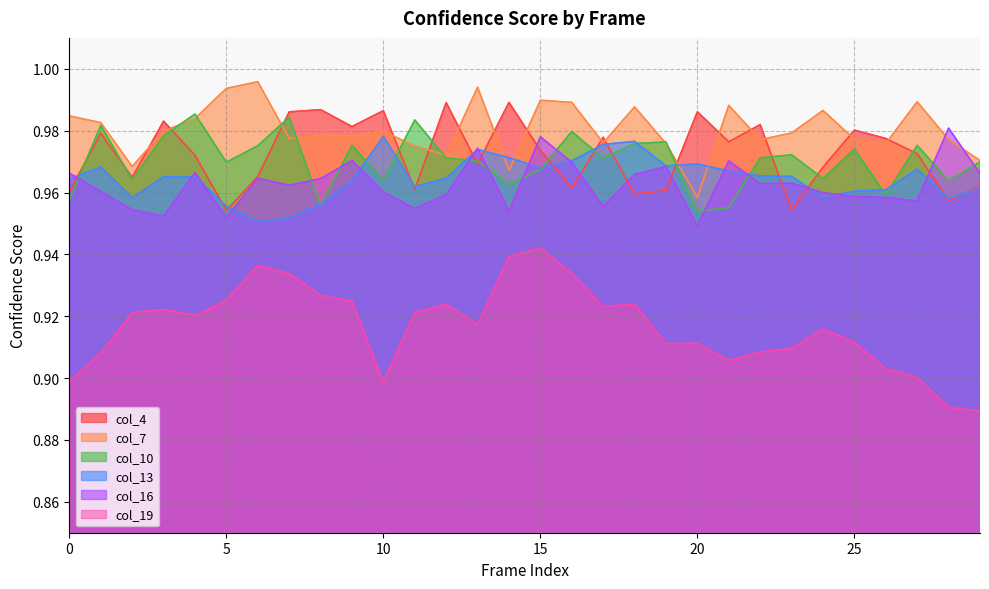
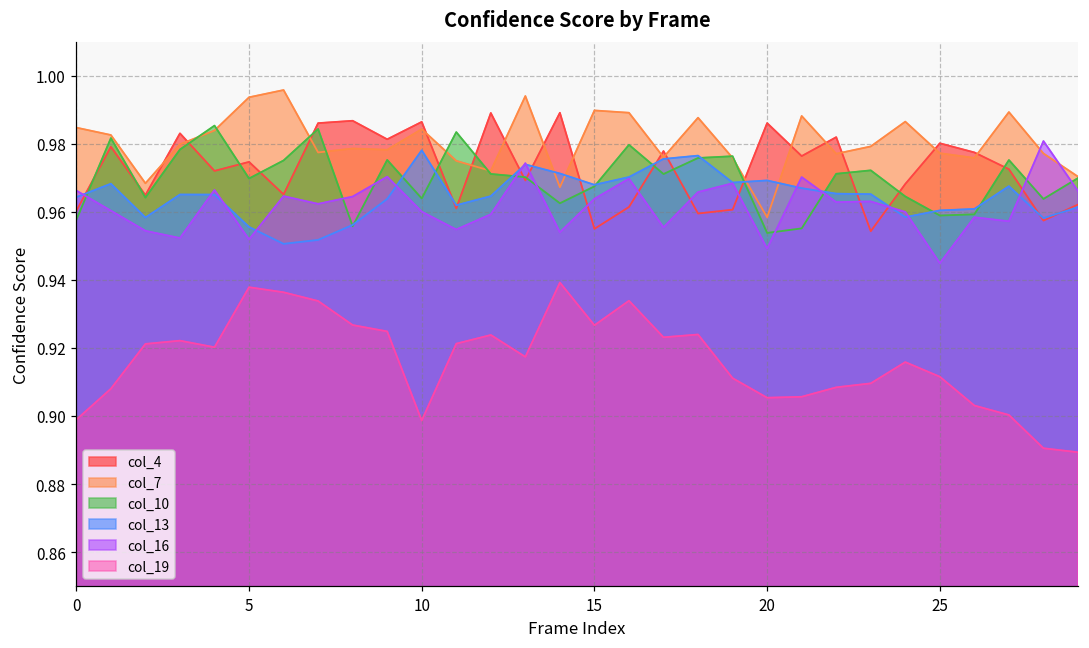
col_4, 5: 0.954 -> 0.975
col_19, 5: 0.925 -> 0.938
col_7, 10: 0.980 -> 0.984
col_4, 15: 0.974 -> 0.955
col_16, 15: 0.978 -> 0.964
col_19, 15: 0.942 -> 0.927
col_19, 20: 0.911 -> 0.905
col_10, 25: 0.974 -> 0.959
col_16, 25: 0.959 -> 0.945
